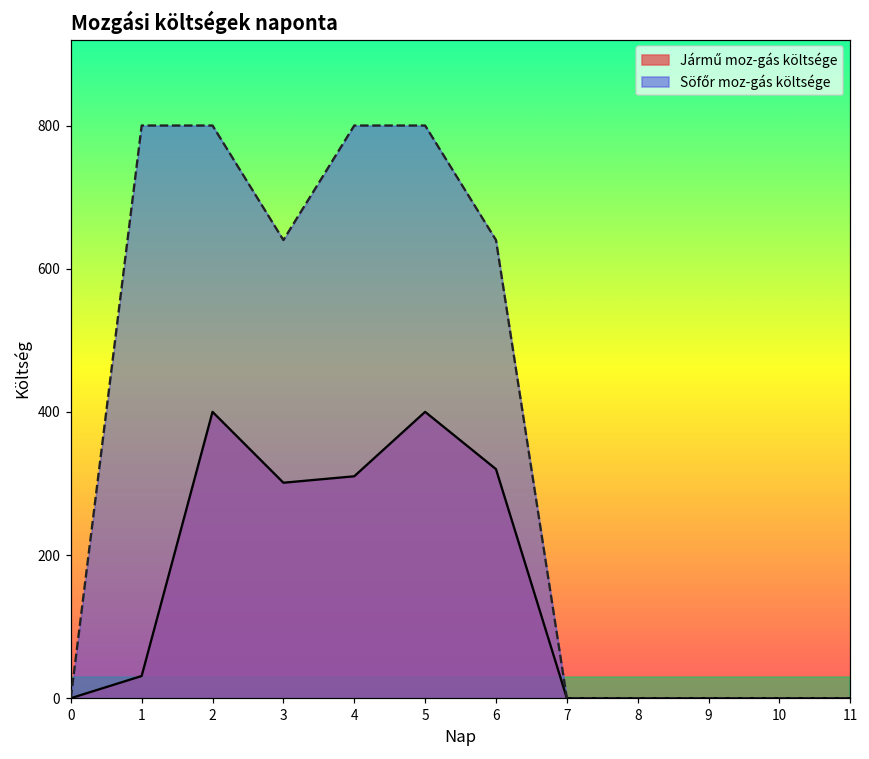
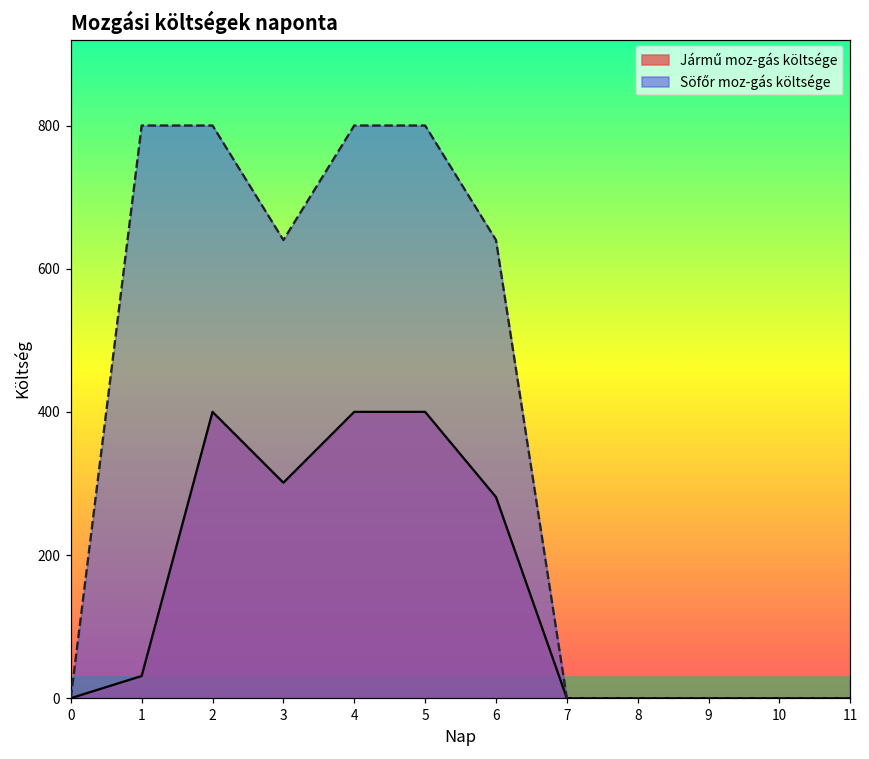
Jármű moz-gás költsége, 4: 310 -> 400
Jármű moz-gás költsége, 6: 320 -> 280
